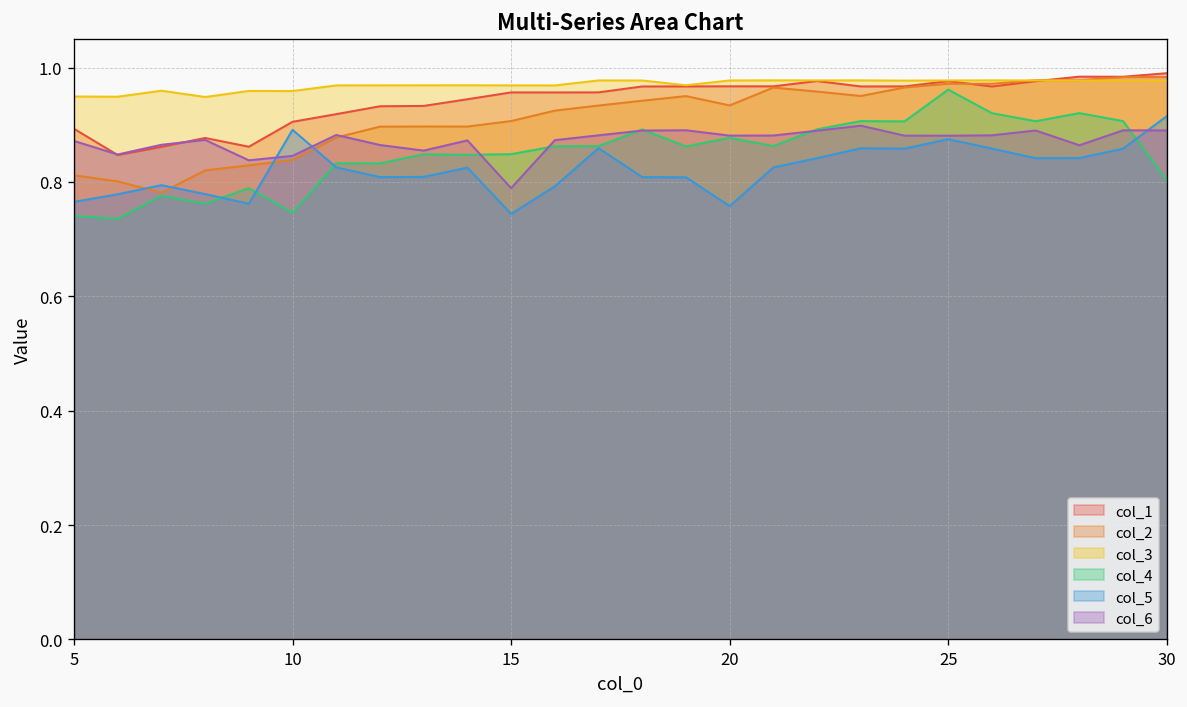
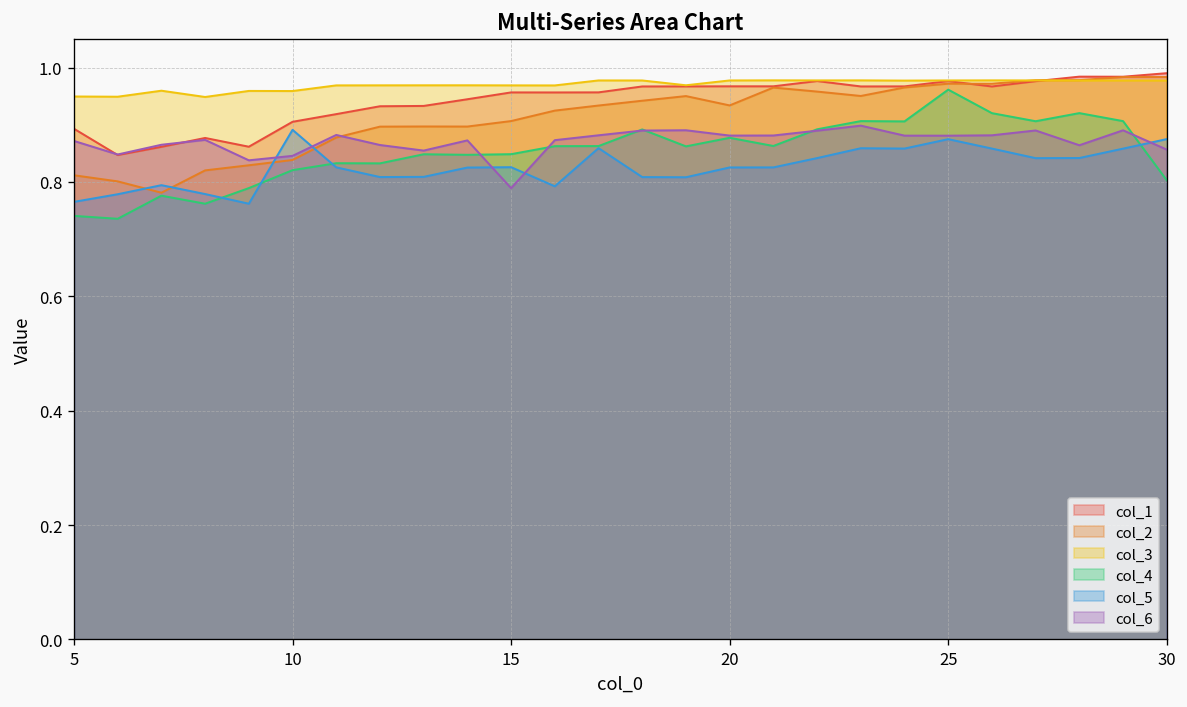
col_4, 10: 0.75 -> 0.82
col_5, 15: 0.74 -> 0.83
col_5, 20: 0.76 -> 0.83
col_5, 30: 0.92 -> 0.87
col_6, 30: 0.89 -> 0.86
